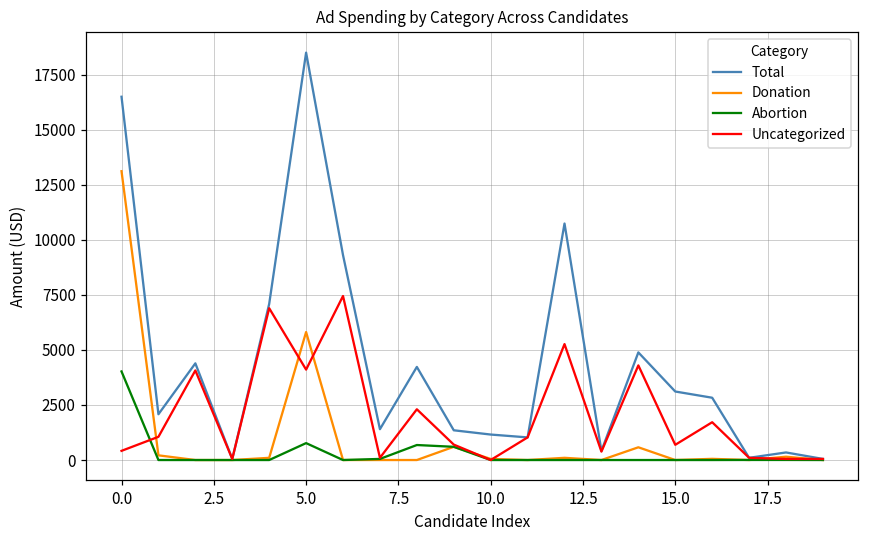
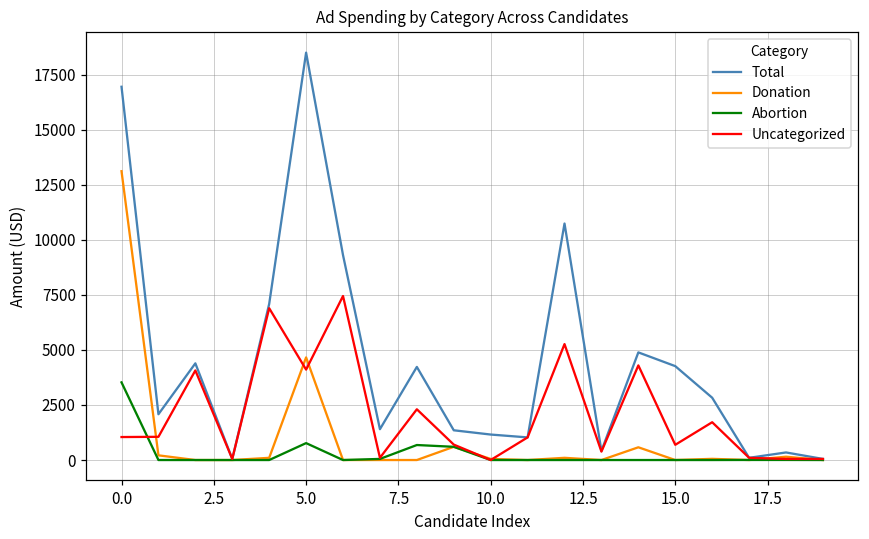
Total, 0.0: 16500 -> 16900
Abortion, 0.0: 4000 -> 3500
Uncategorized, 0.0: 400 -> 1000
Donation, 5.0: 5800 -> 4700
Total, 15.0: 3100 -> 4300
